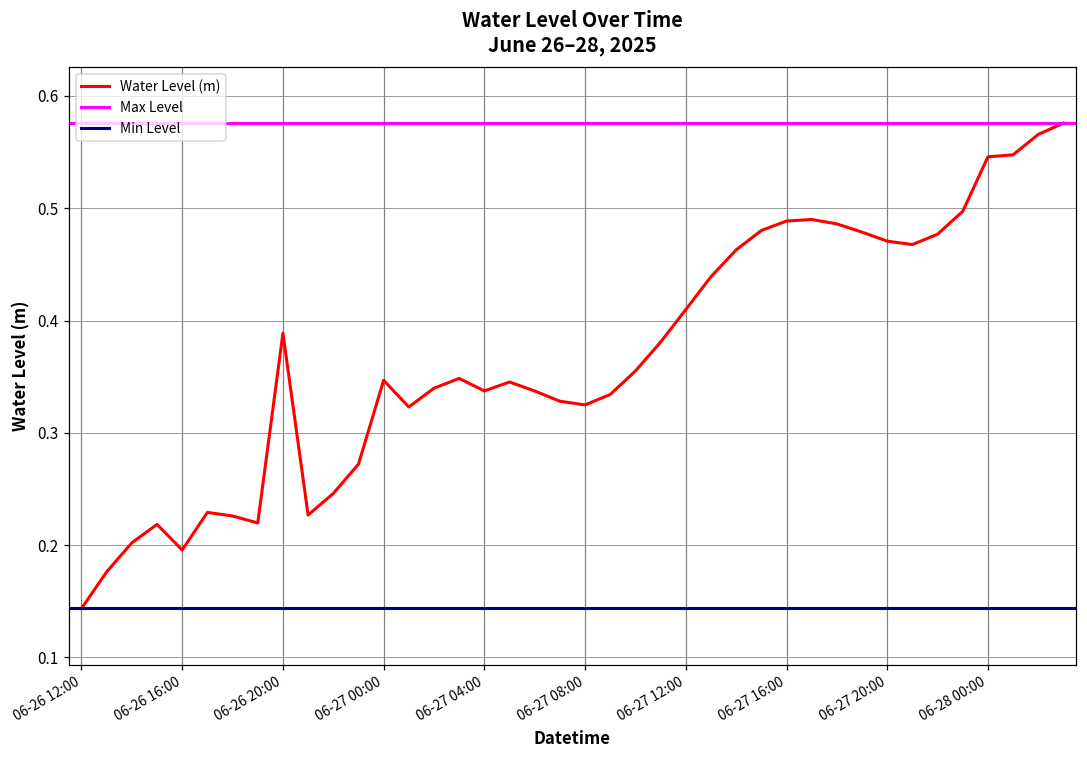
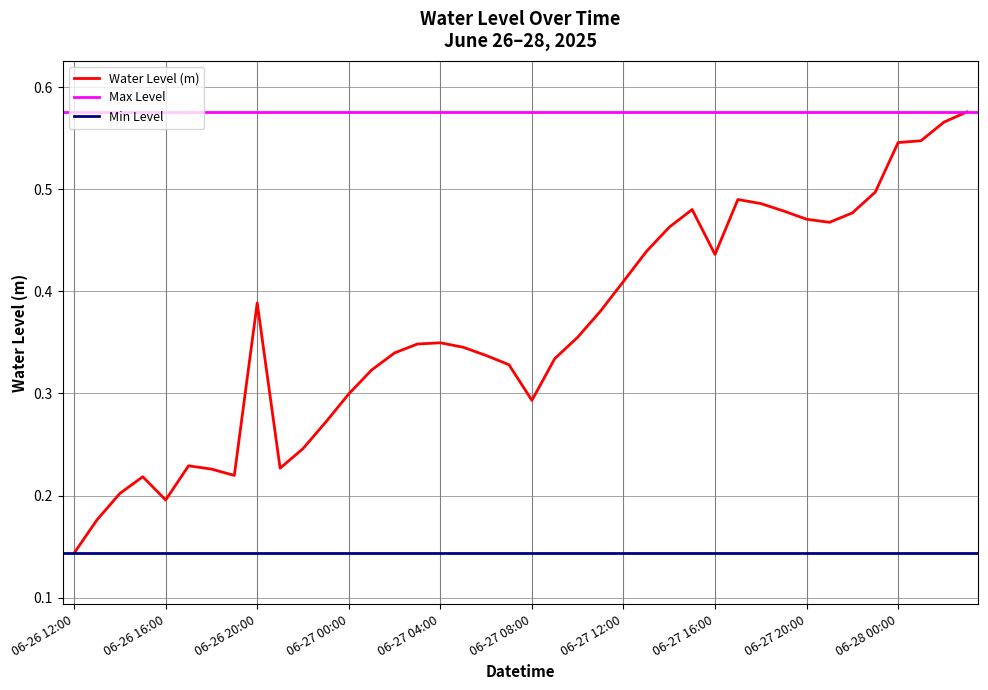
06-27 00:00: 0.347 -> 0.300
06-27 04:00: 0.337 -> 0.350
06-27 08:00: 0.325 -> 0.293
06-27 16:00: 0.489 -> 0.436
